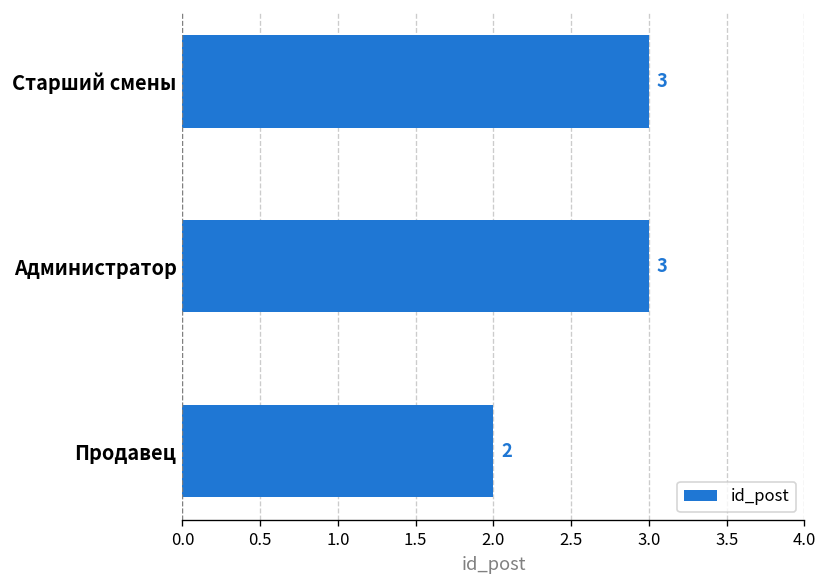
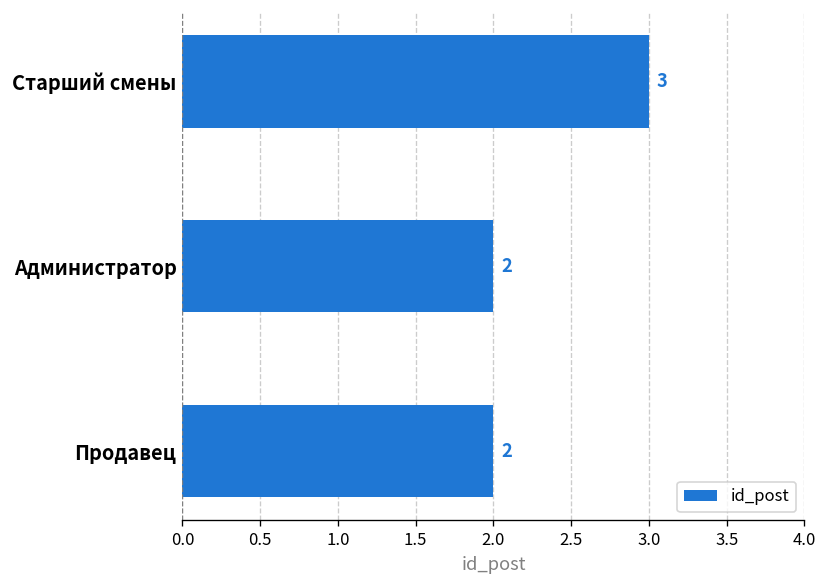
Администратор: 3 -> 2
